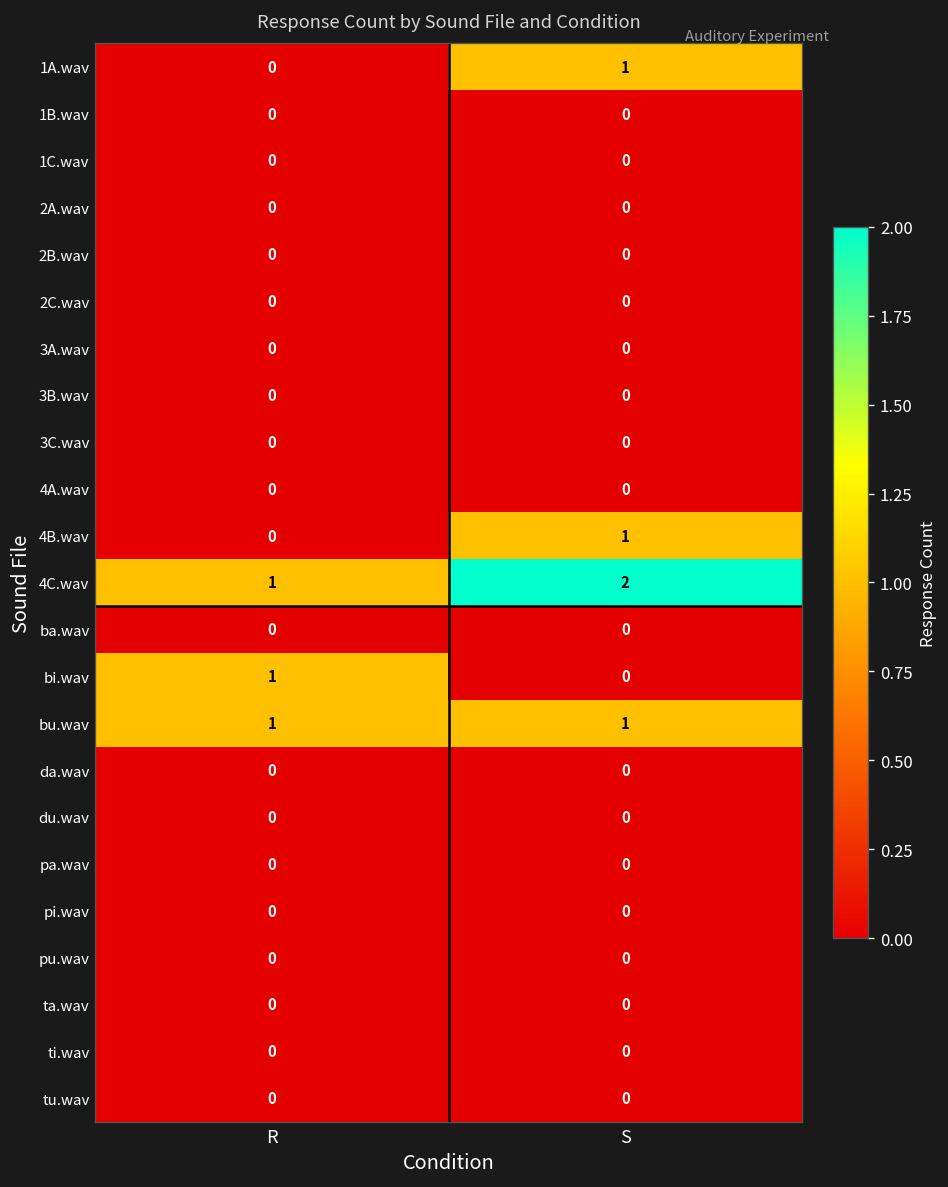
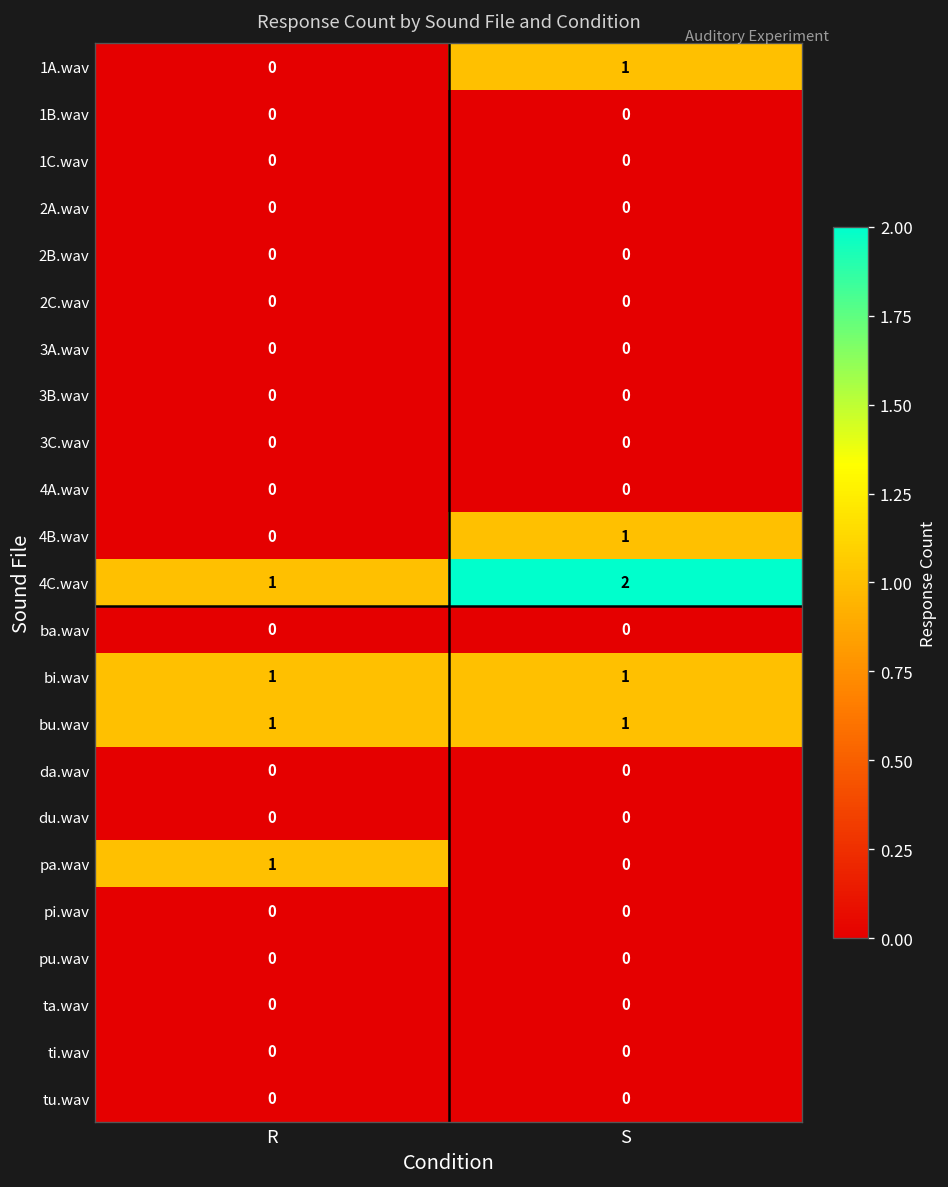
bi.wav, S: 0 -> 1
pa.wav, R: 0 -> 1
